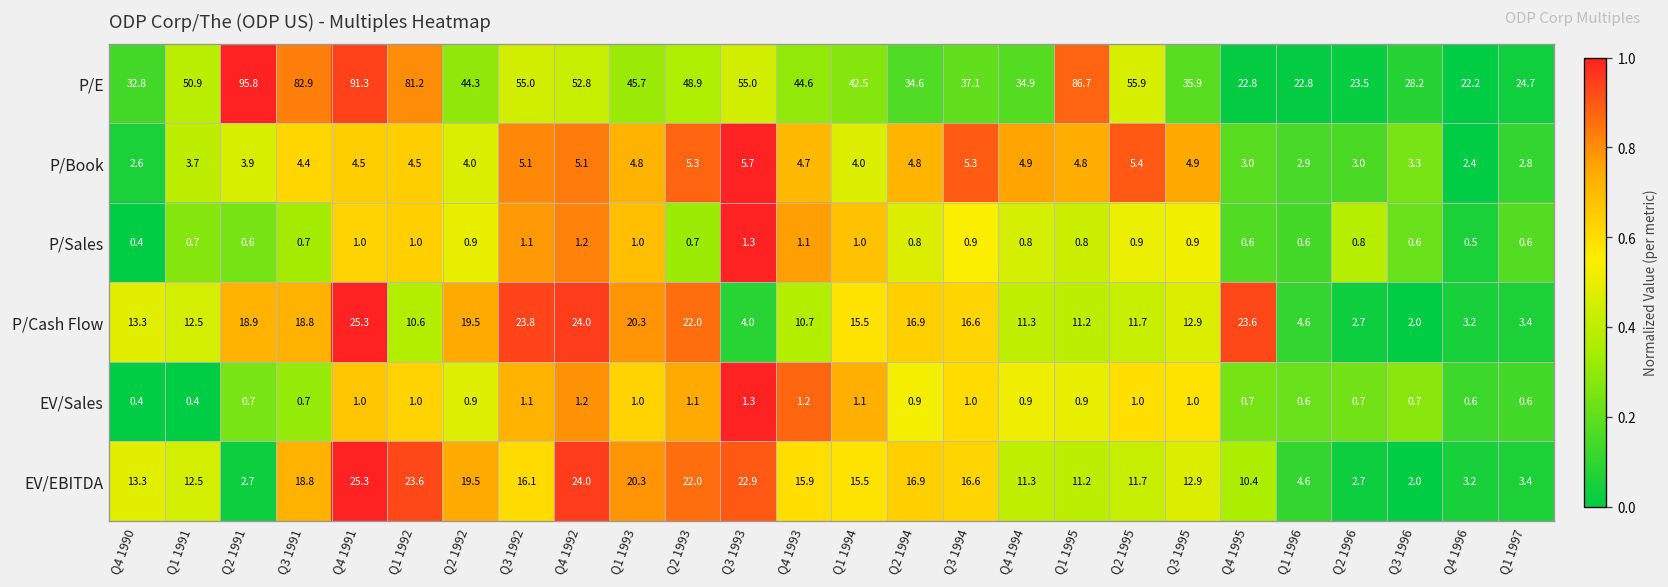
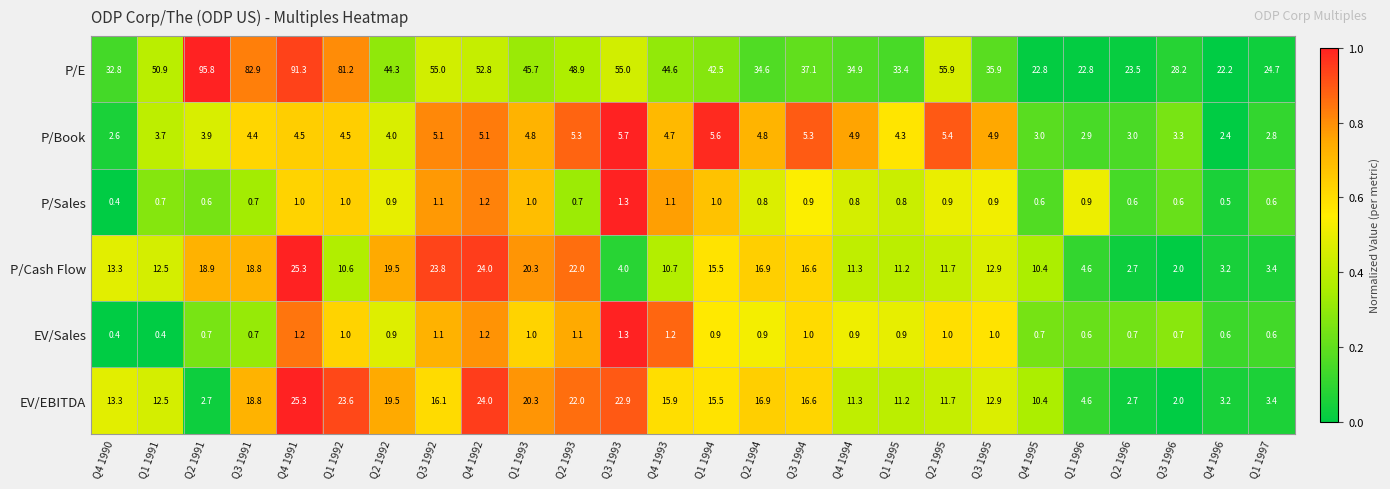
P/E, Q1 1995: 86.7 -> 33.4
P/Book, Q1 1994: 4.0 -> 5.6
P/Book, Q1 1995: 4.8 -> 4.3
P/Sales, Q1 1996: 0.6 -> 0.9
P/Sales, Q2 1996: 0.8 -> 0.6
P/Cash Flow, Q4 1995: 23.6 -> 10.4
EV/Sales, Q4 1991: 1.0 -> 1.2
EV/Sales, Q1 1994: 1.1 -> 0.9
